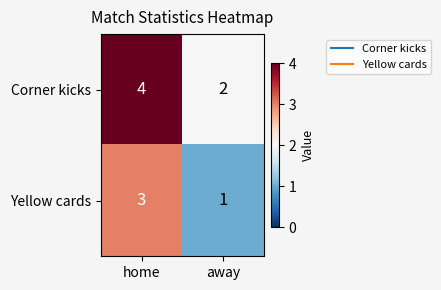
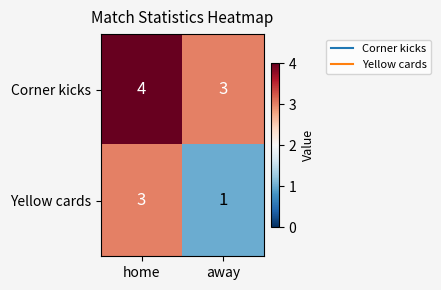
Corner kicks, away: 2 -> 3
